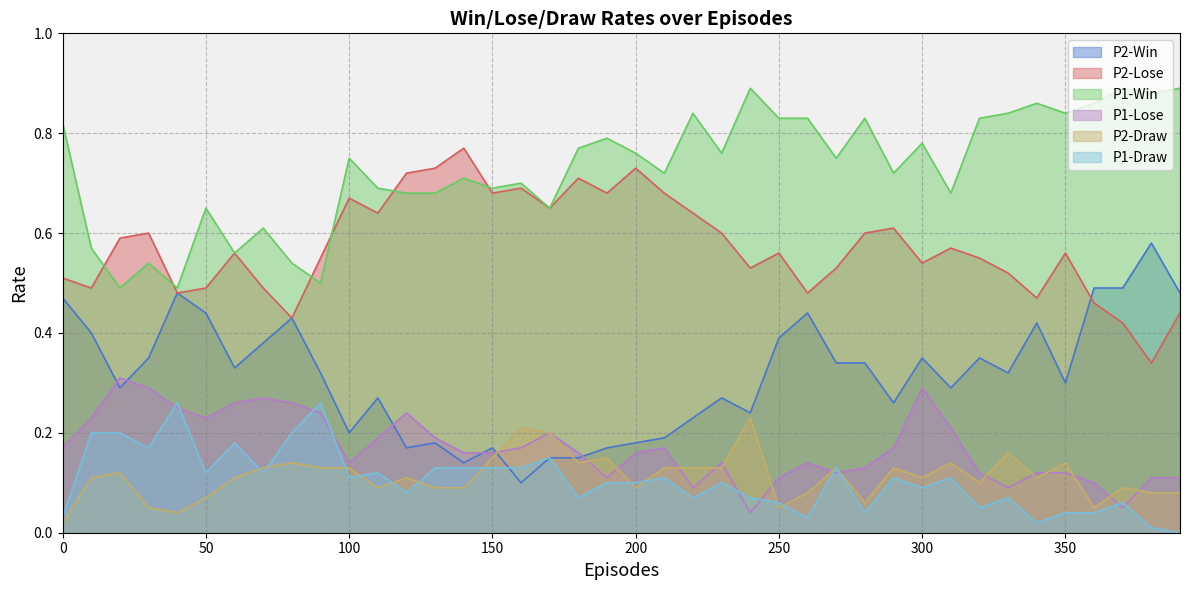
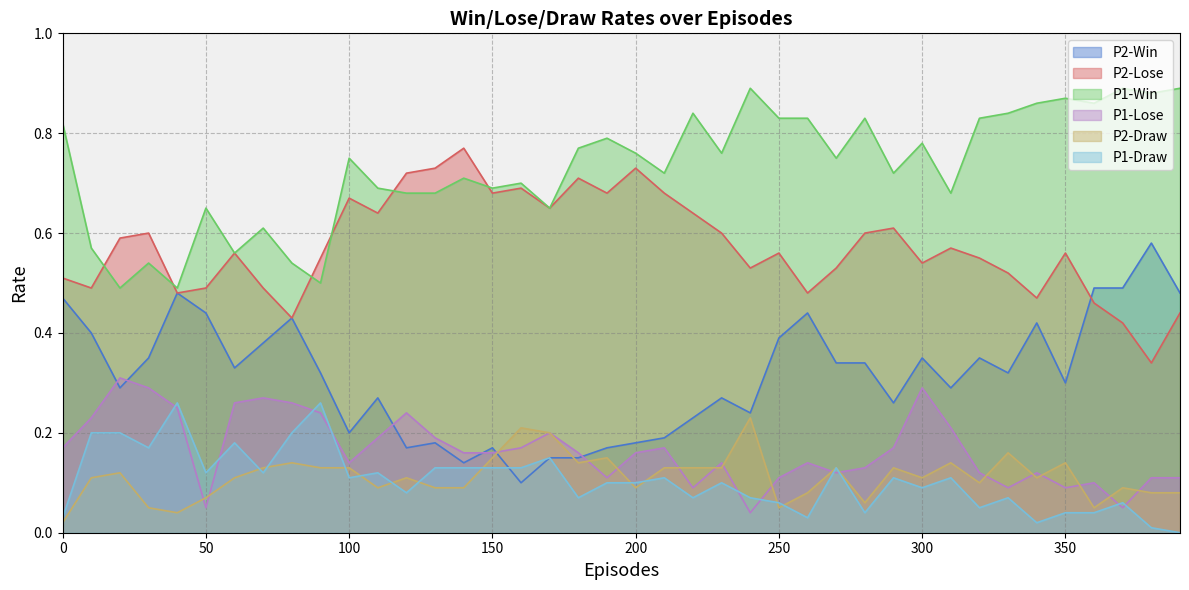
P1-Lose, 50: 0.23 -> 0.05
P1-Win, 350: 0.84 -> 0.87
P1-Lose, 350: 0.12 -> 0.09
